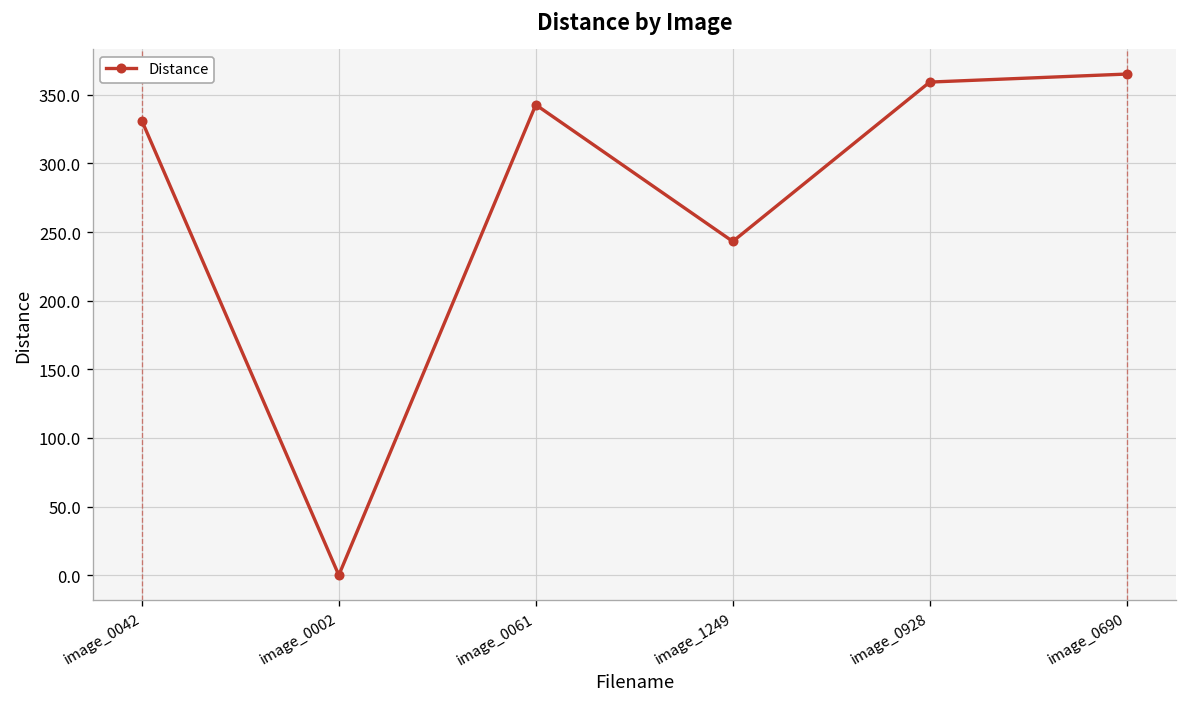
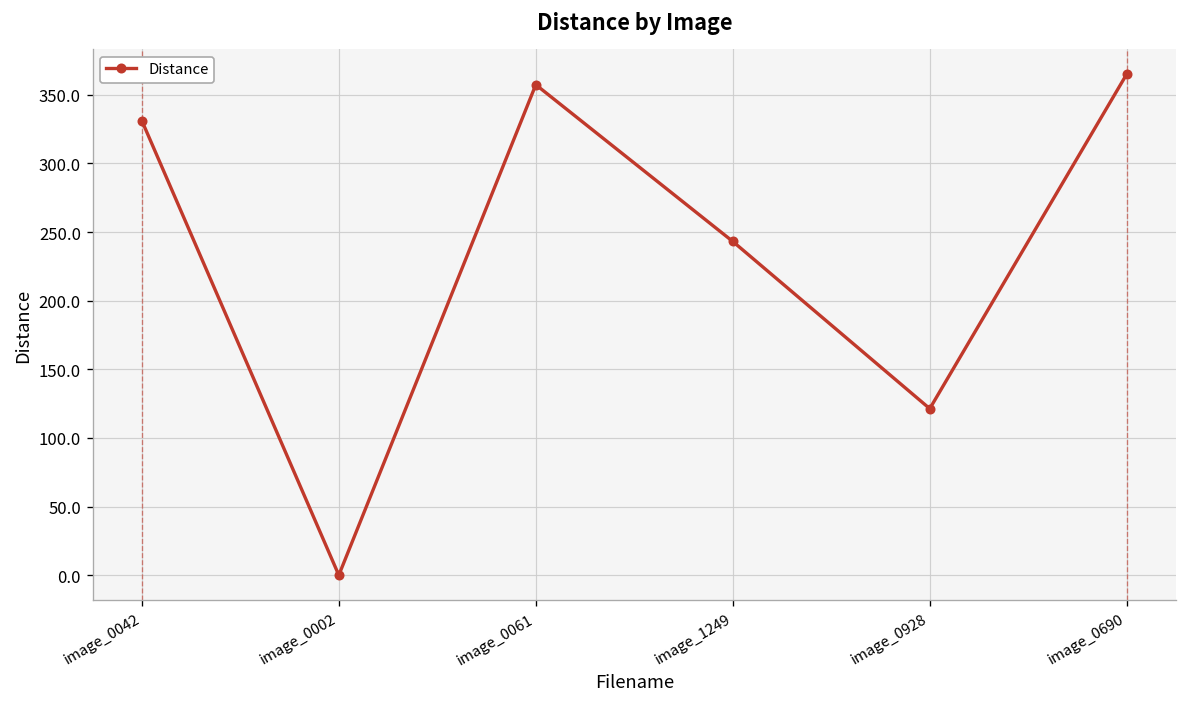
image_0061: 343 -> 357
image_0928: 359 -> 121
